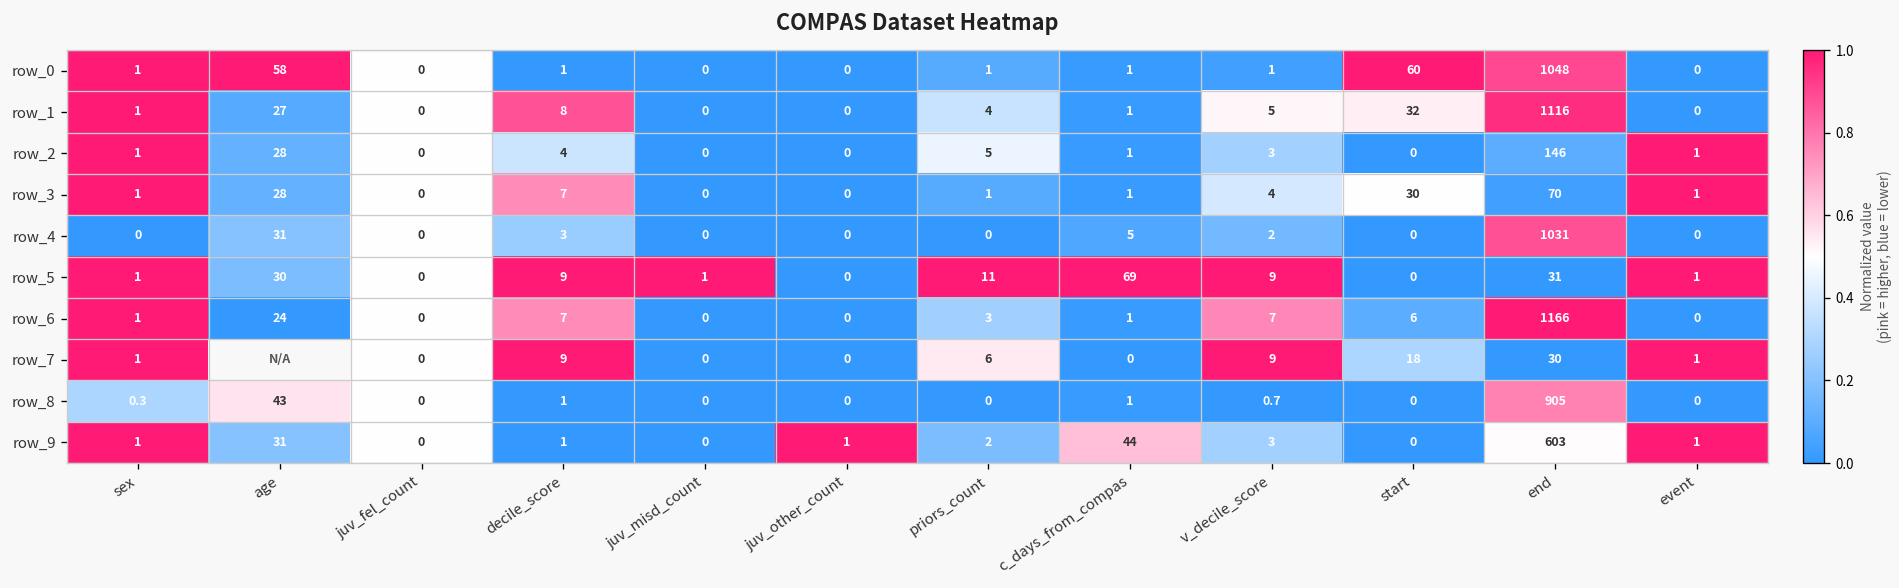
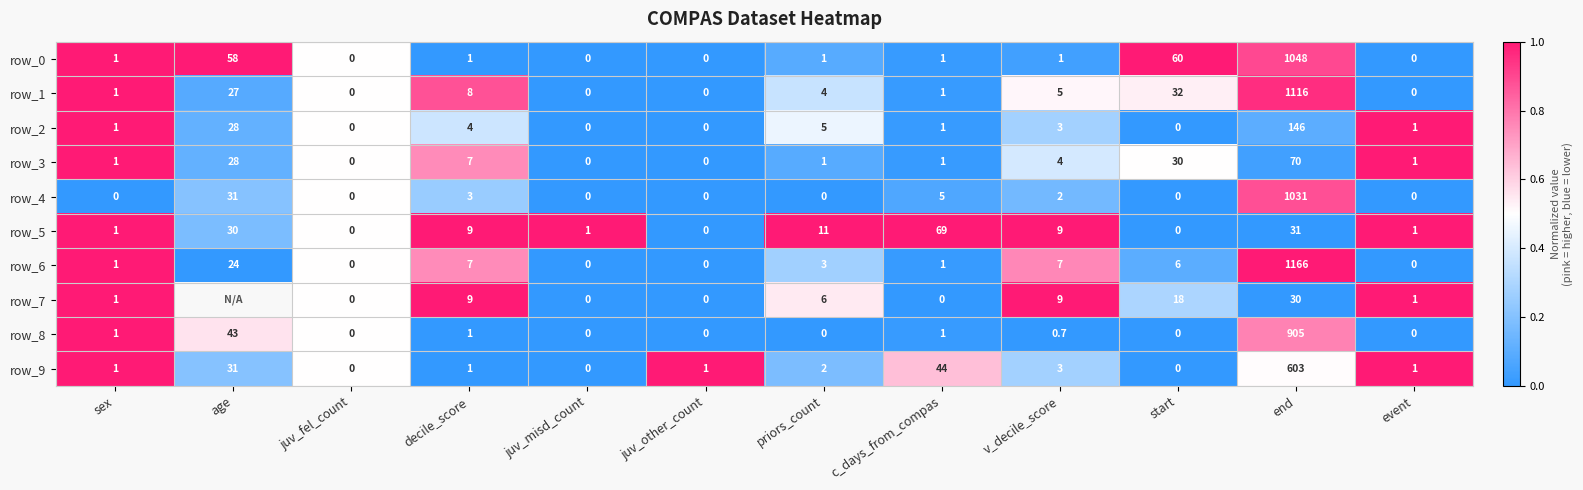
row_8, sex: 0.3 -> 1
